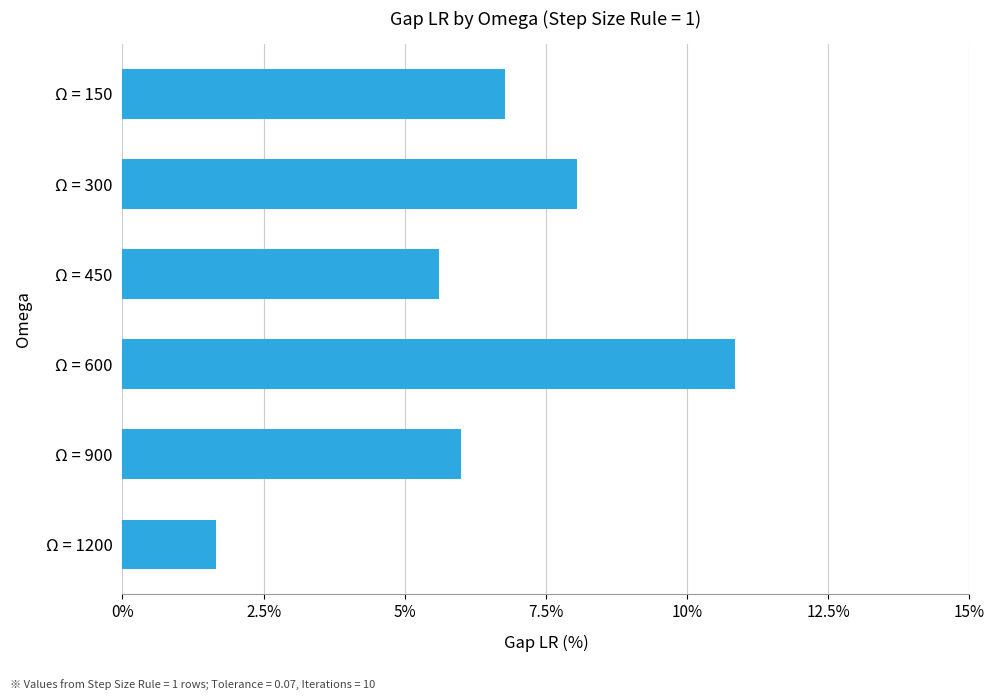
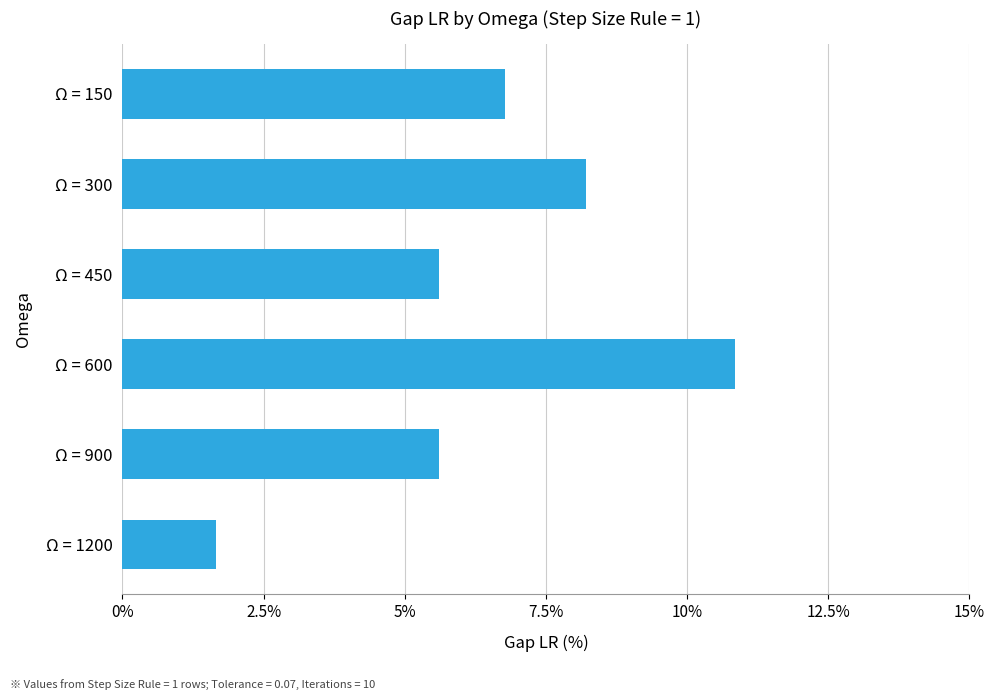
Ω = 300: 8.1% -> 8.2%
Ω = 900: 6.0% -> 5.6%
